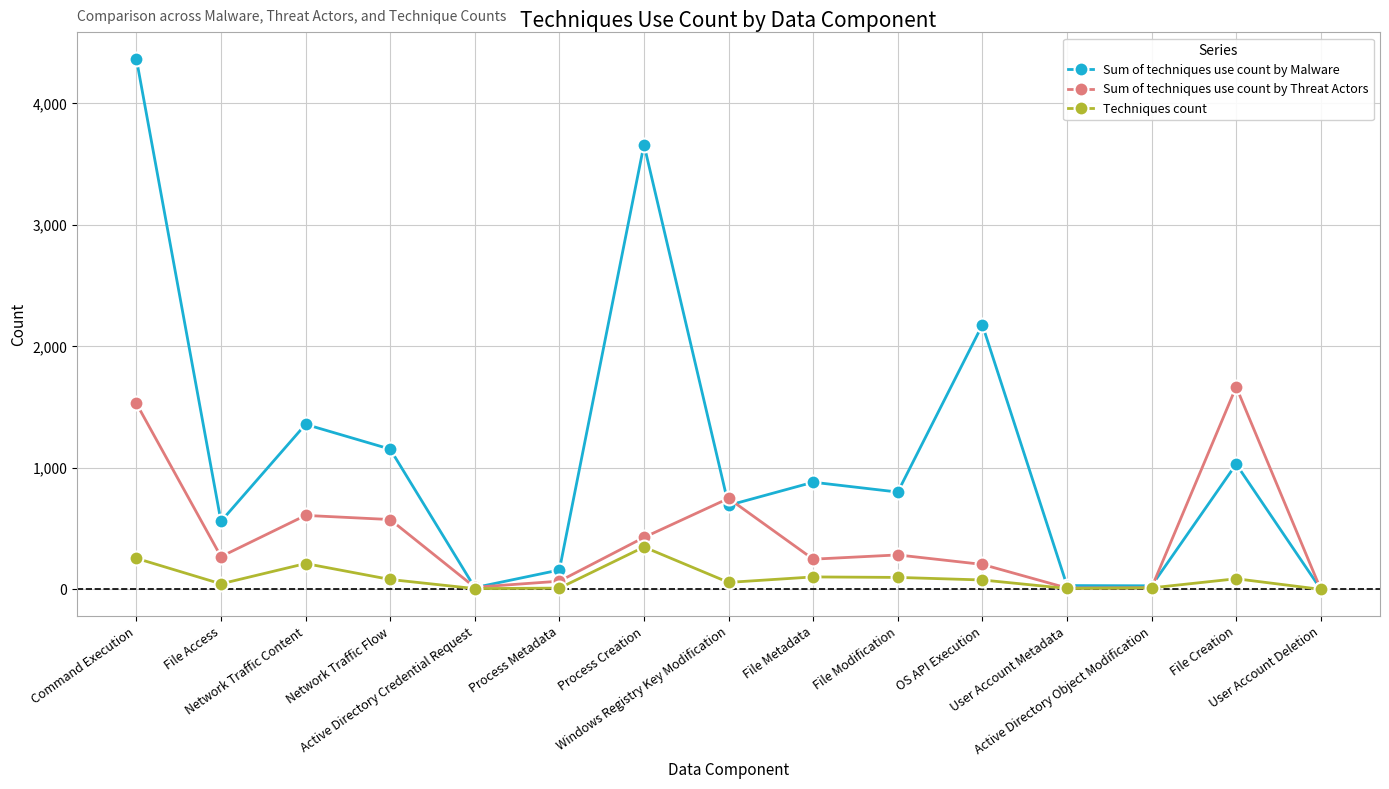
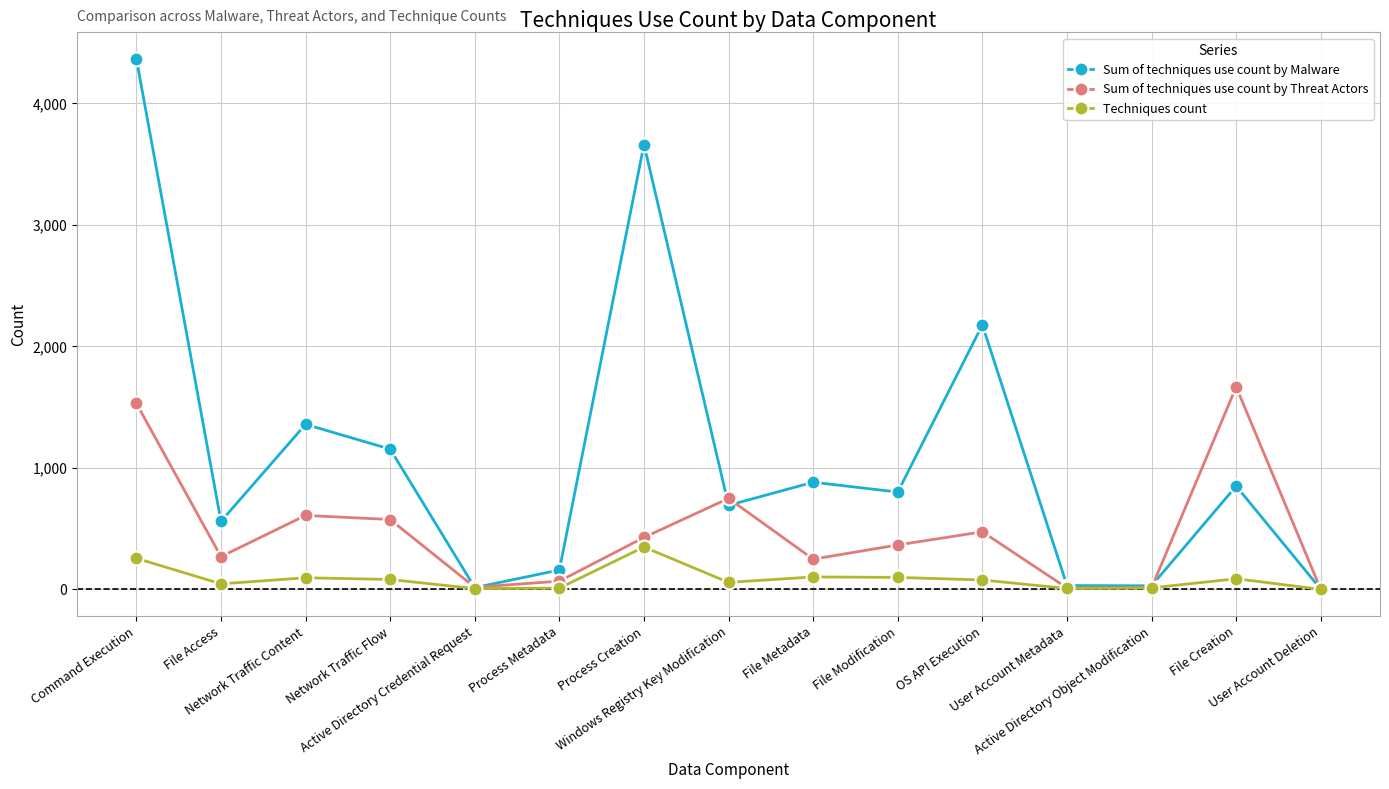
Techniques count, Network Traffic Content: 210 -> 100
Sum of techniques use count by Threat Actors, File Modification: 280 -> 370
Sum of techniques use count by Threat Actors, OS API Execution: 210 -> 470
Sum of techniques use count by Malware, File Creation: 1,030 -> 850
